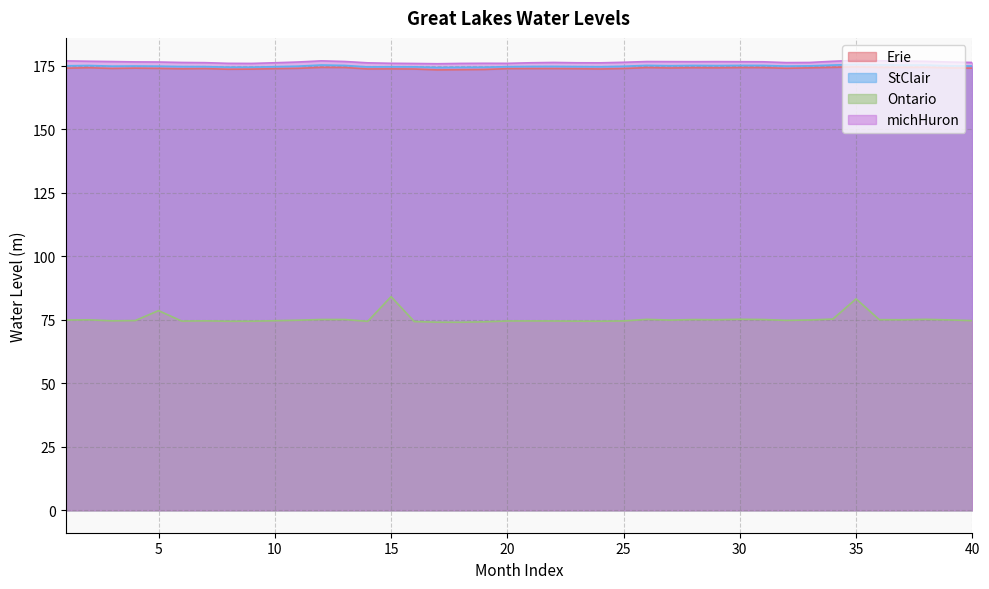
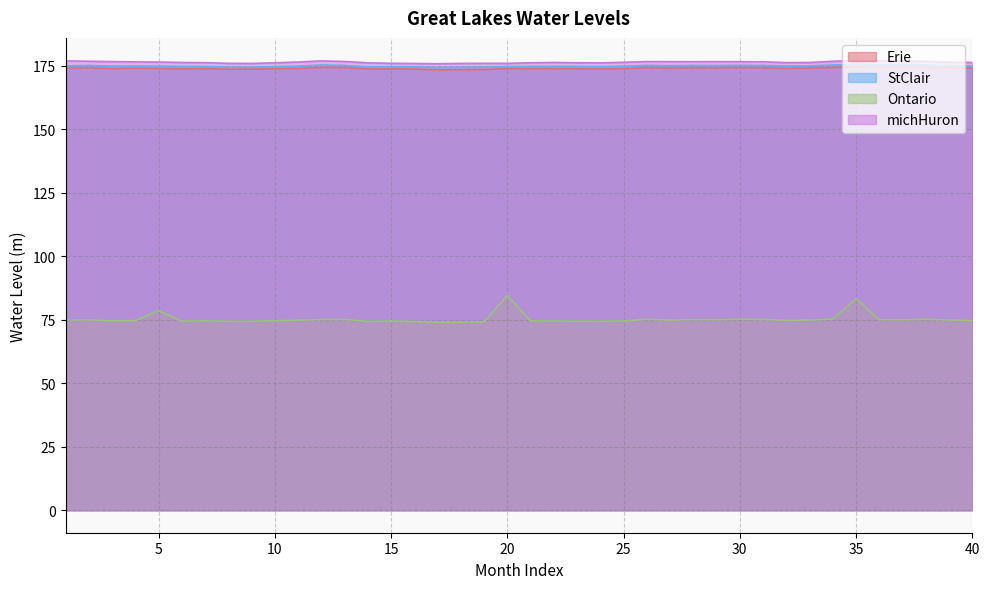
Ontario, 15: 84 -> 75
Ontario, 20: 74 -> 84
